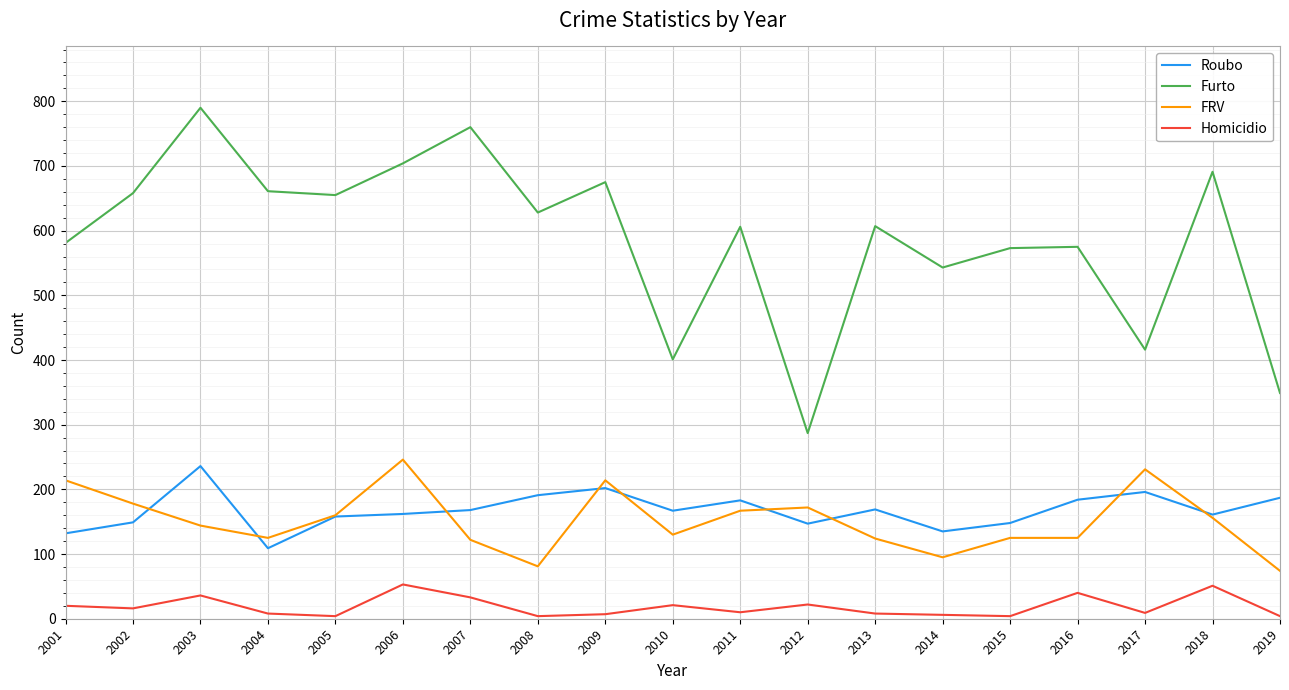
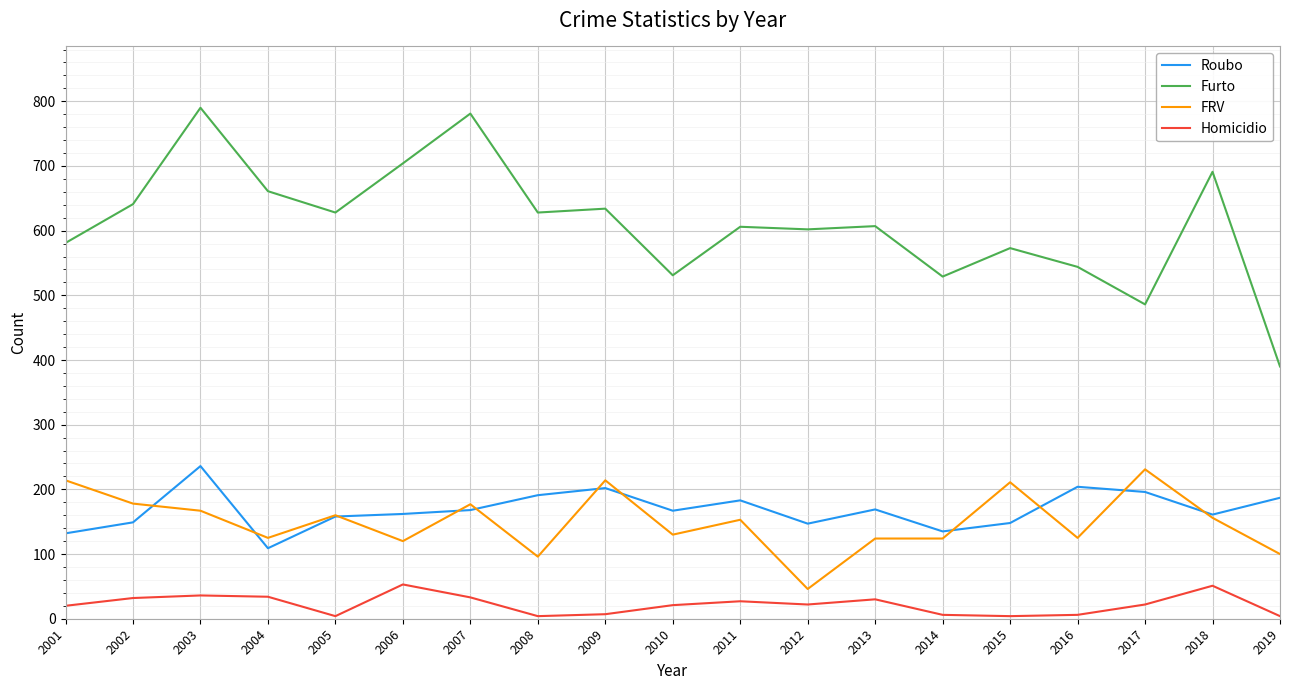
Furto, 2002: 660 -> 640
Homicidio, 2002: 20 -> 30
FRV, 2003: 140 -> 170
Homicidio, 2004: 10 -> 30
Furto, 2005: 660 -> 630
FRV, 2006: 250 -> 120
Furto, 2007: 760 -> 780
FRV, 2007: 120 -> 180
FRV, 2008: 80 -> 100
Furto, 2009: 680 -> 630
Furto, 2010: 400 -> 530
FRV, 2011: 170 -> 150
Homicidio, 2011: 10 -> 30
Furto, 2012: 290 -> 600
FRV, 2012: 170 -> 50
Homicidio, 2013: 10 -> 30
Furto, 2014: 540 -> 530
FRV, 2014: 100 -> 120
FRV, 2015: 130 -> 210
Roubo, 2016: 180 -> 200
Furto, 2016: 580 -> 540
Homicidio, 2016: 40 -> 10
Furto, 2017: 420 -> 490
Homicidio, 2017: 10 -> 20
Furto, 2019: 350 -> 390
FRV, 2019: 70 -> 100
